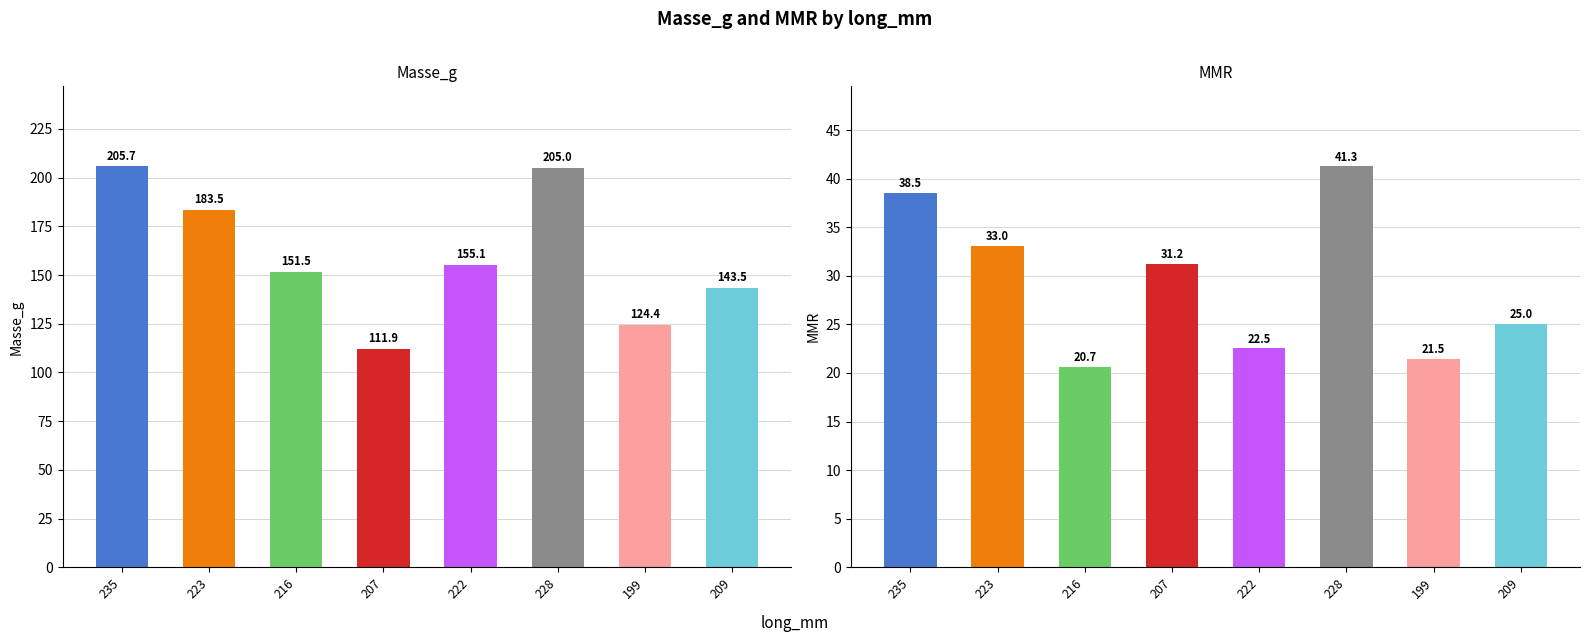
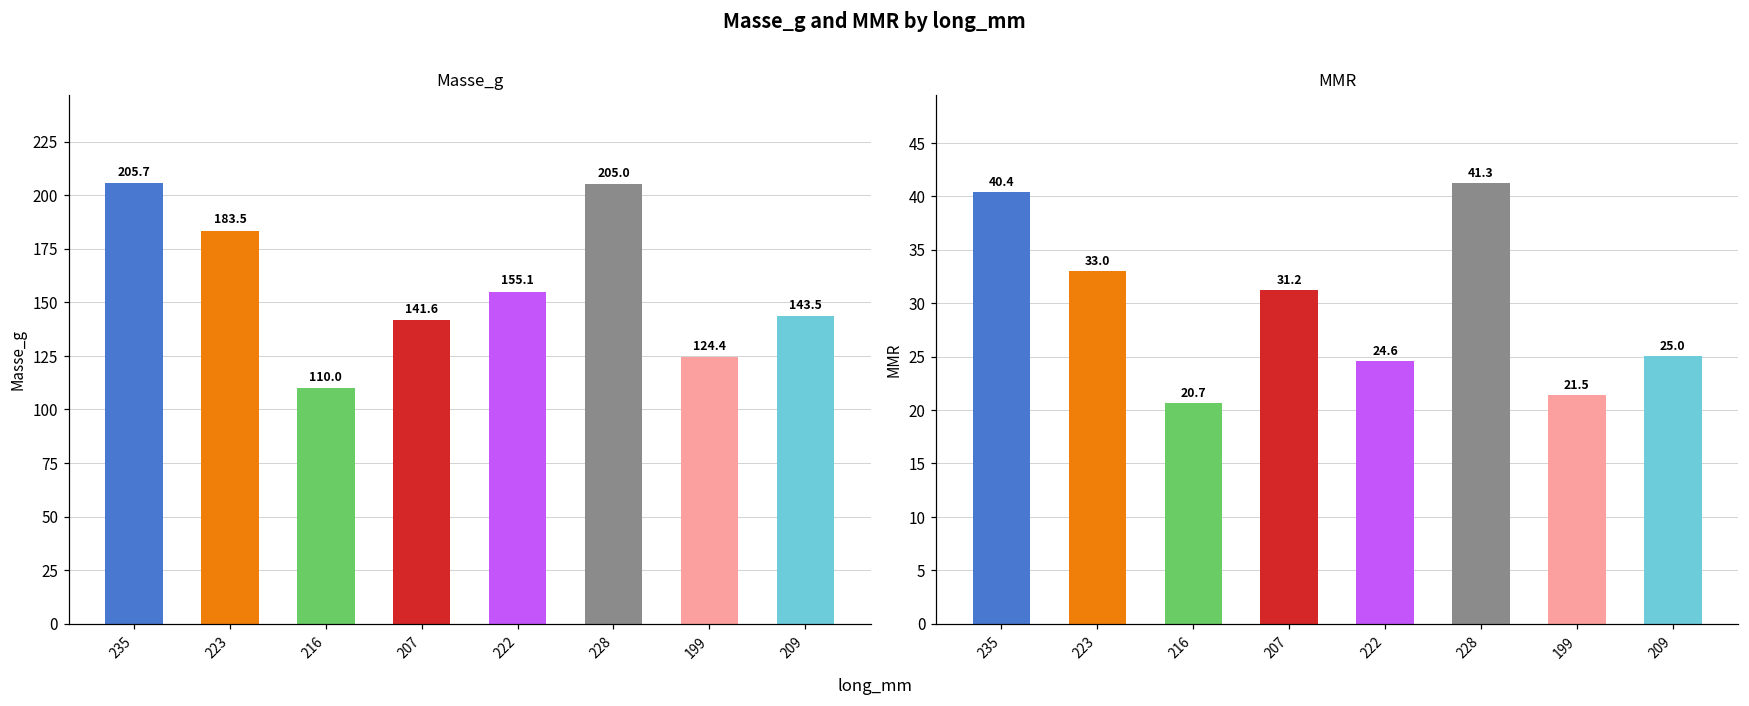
Masse_g, 216: 151.5 -> 110.0
Masse_g, 207: 111.9 -> 141.6
MMR, 235: 38.5 -> 40.4
MMR, 222: 22.5 -> 24.6
